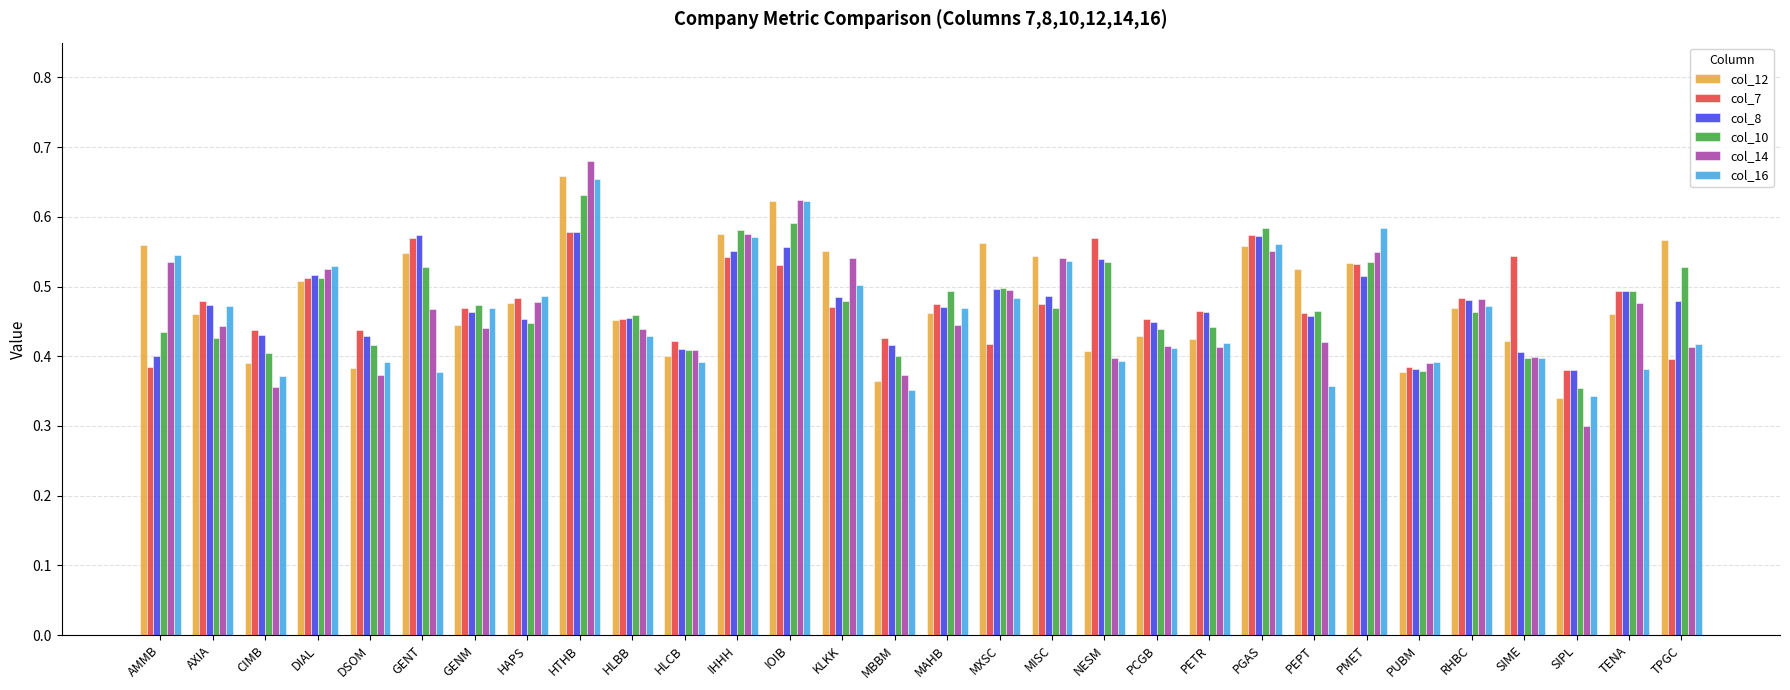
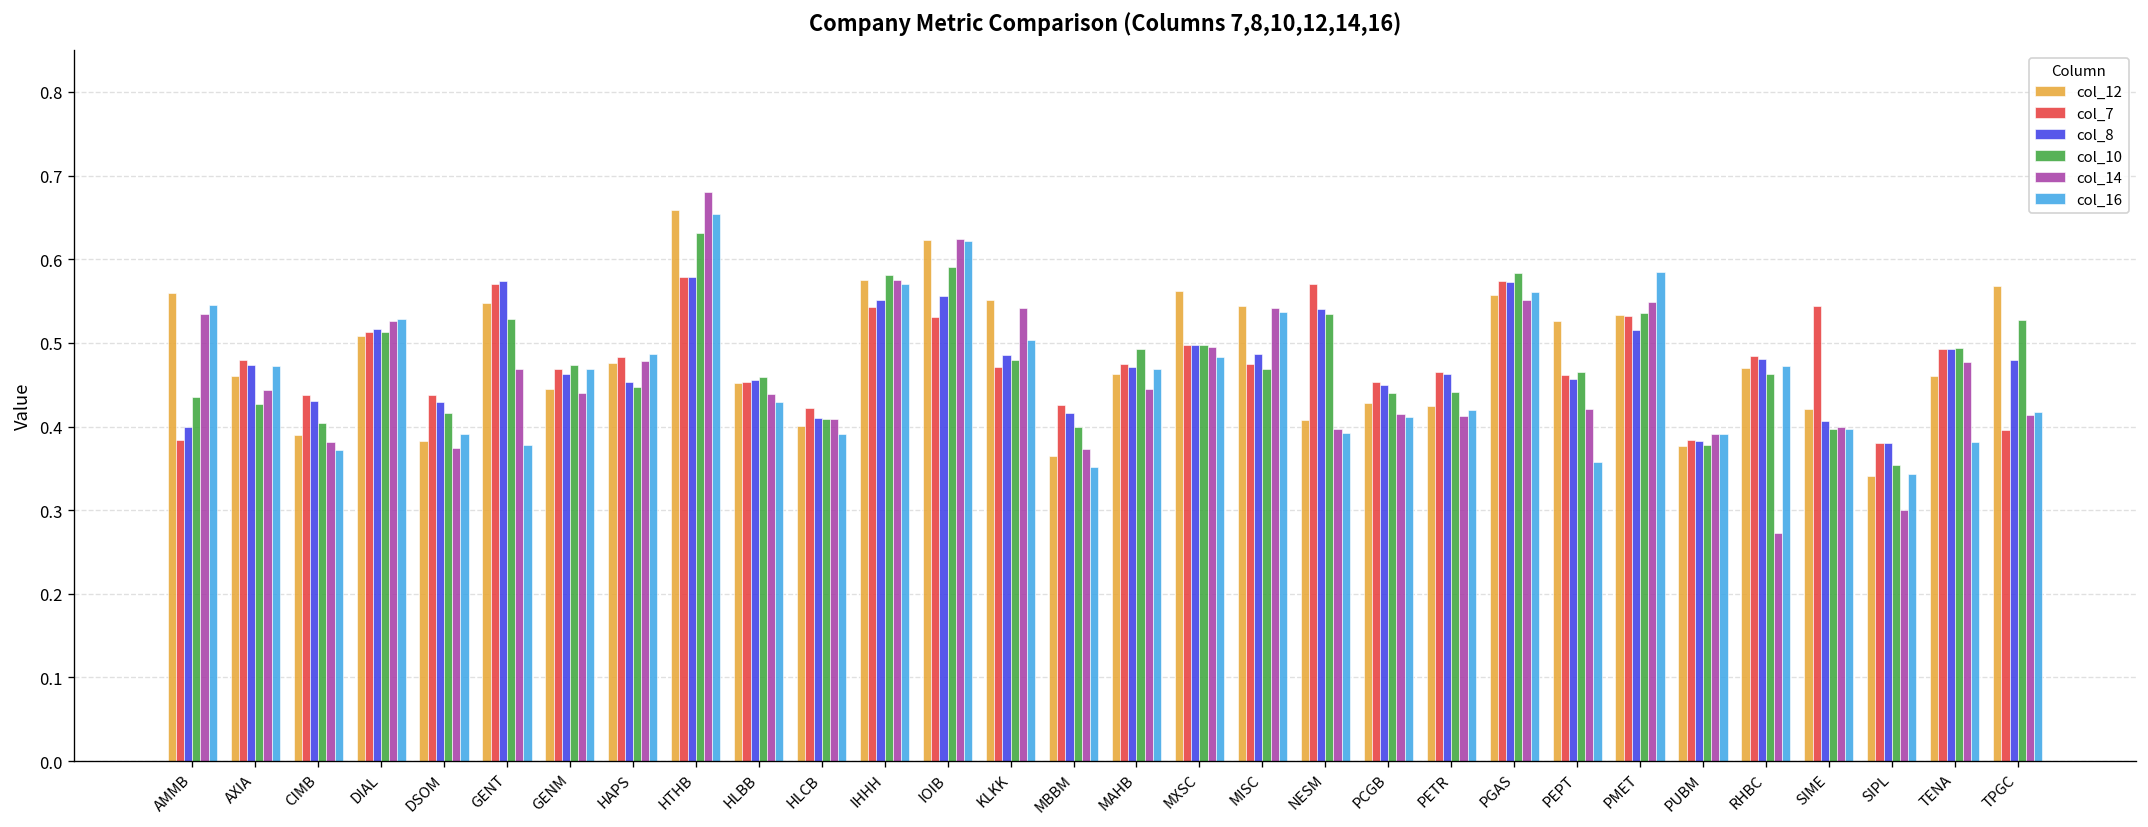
col_14, CIMB: 0.36 -> 0.38
col_7, MXSC: 0.42 -> 0.50
col_14, RHBC: 0.48 -> 0.27
